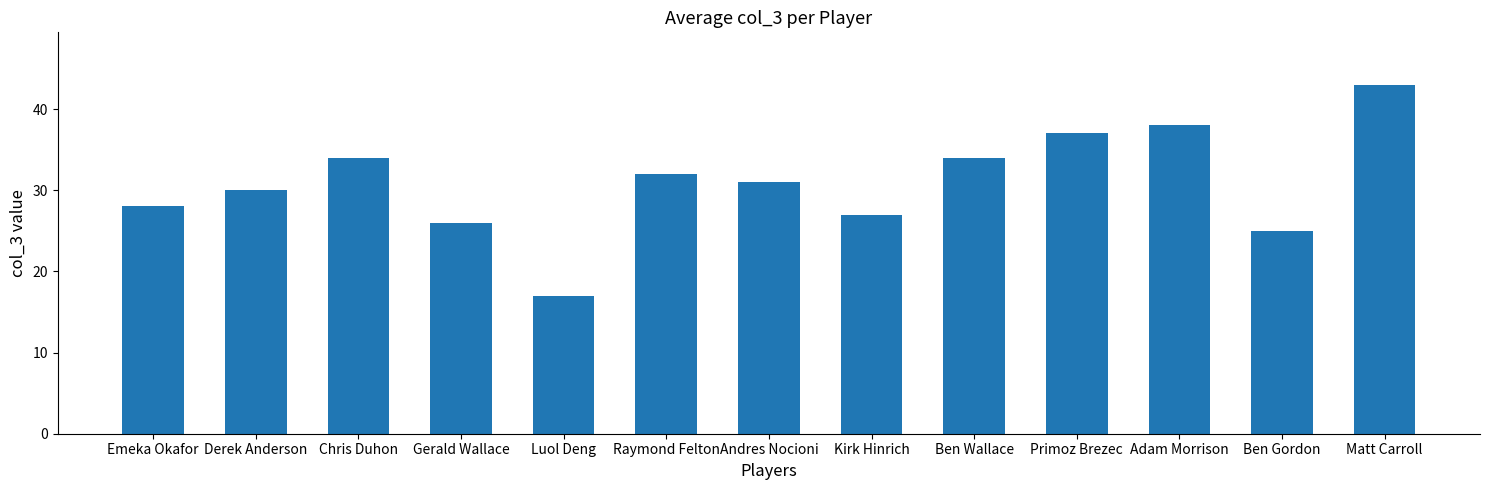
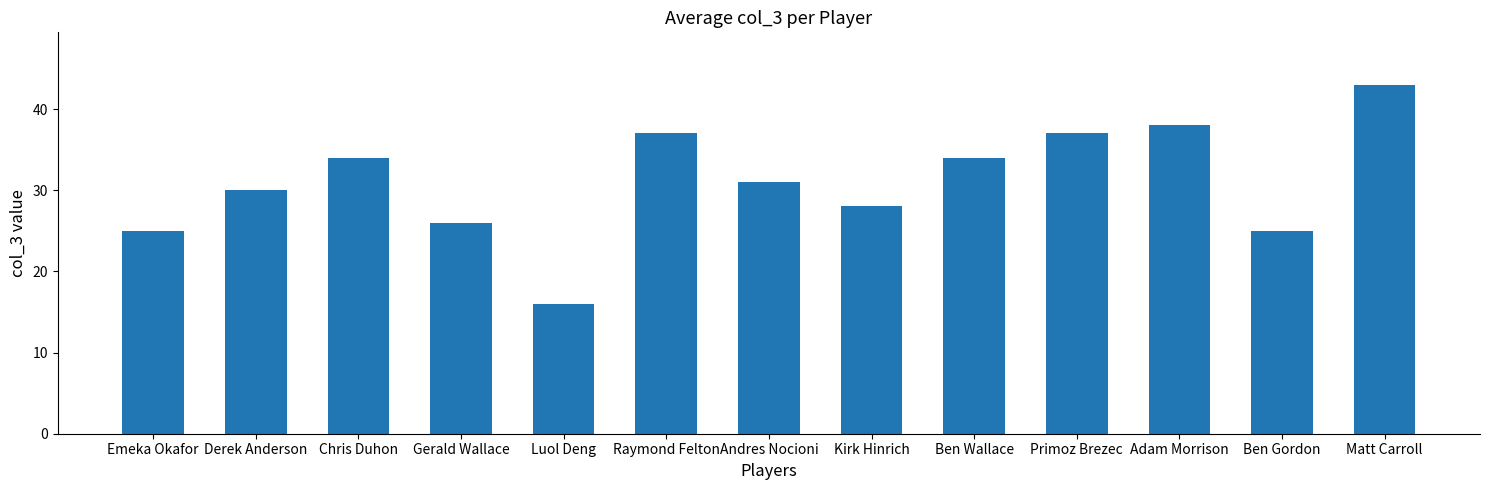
Emeka Okafor: 28 -> 25
Luol Deng: 17 -> 16
Raymond Felton: 32 -> 37
Kirk Hinrich: 27 -> 28
